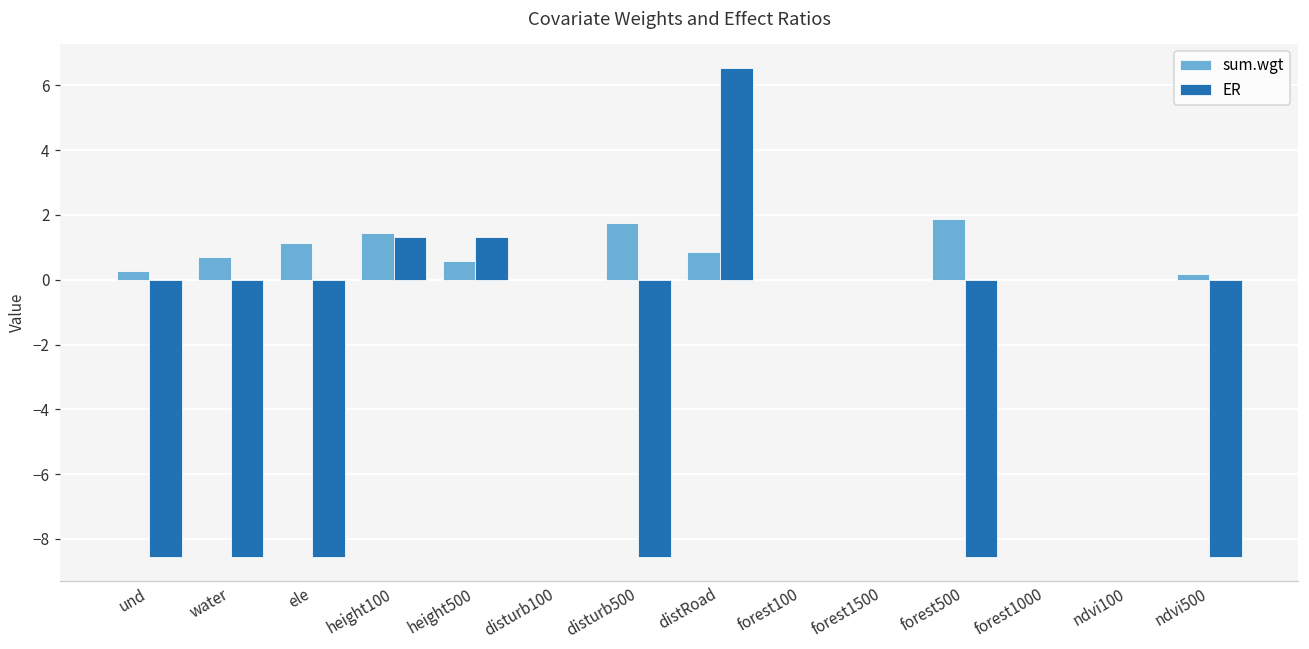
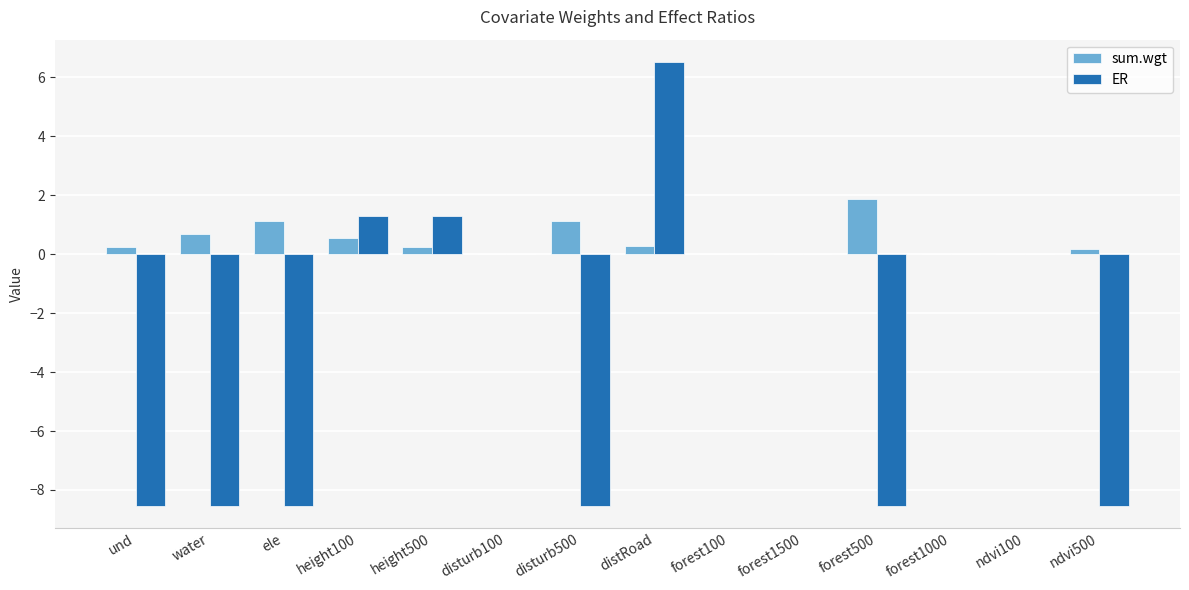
sum.wgt, height100: 1.4 -> 0.6
sum.wgt, height500: 0.6 -> 0.2
sum.wgt, disturb500: 1.7 -> 1.1
sum.wgt, distRoad: 0.9 -> 0.3
